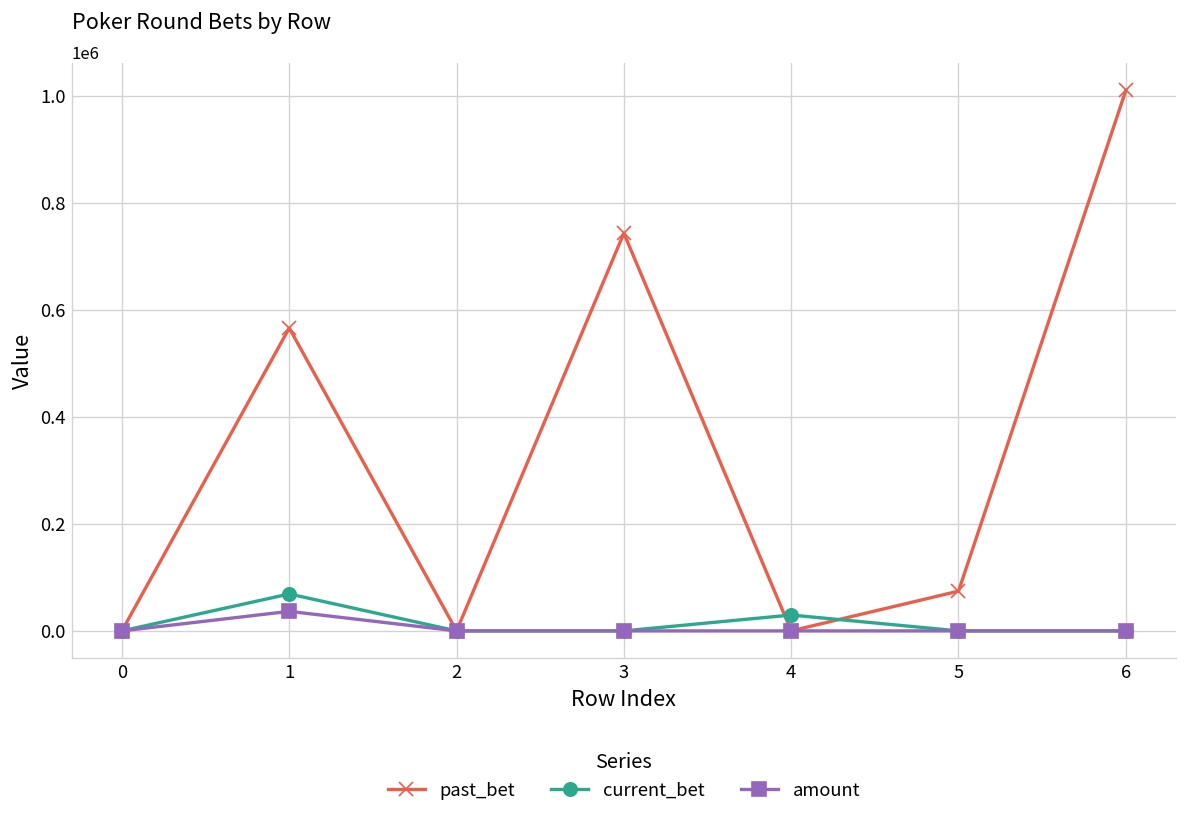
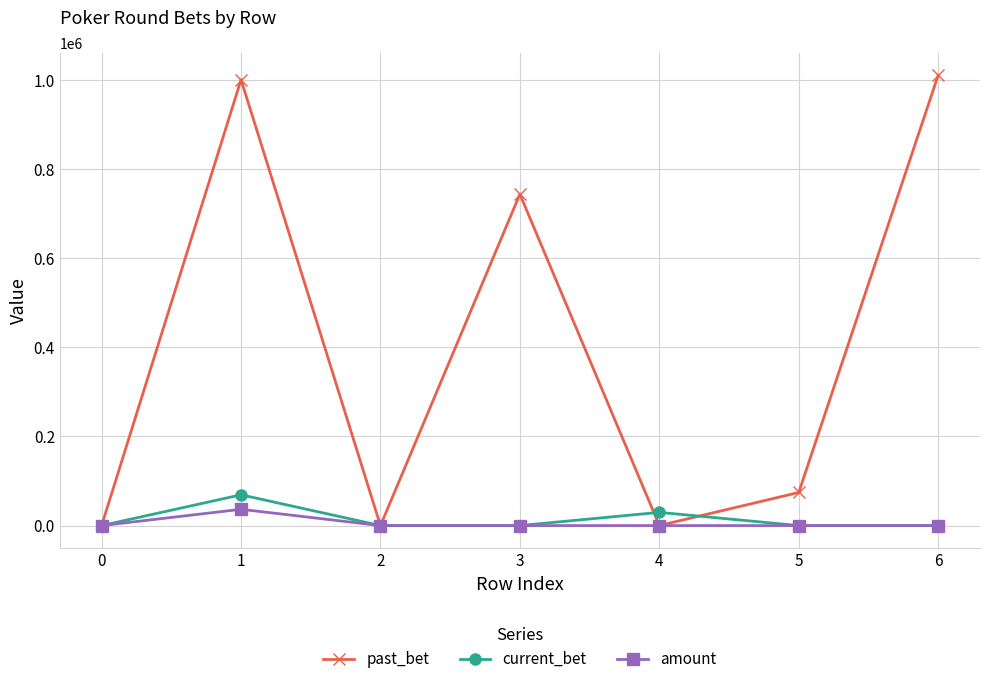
past_bet, 1: 570000 -> 1000000
